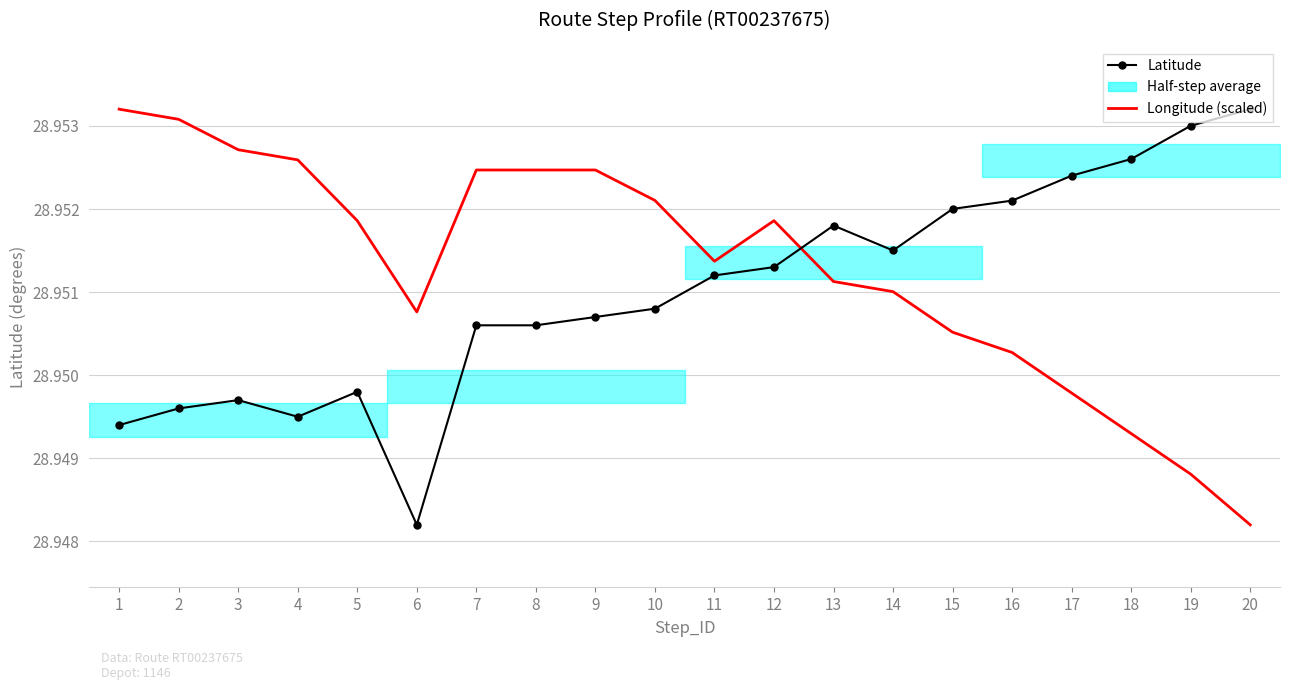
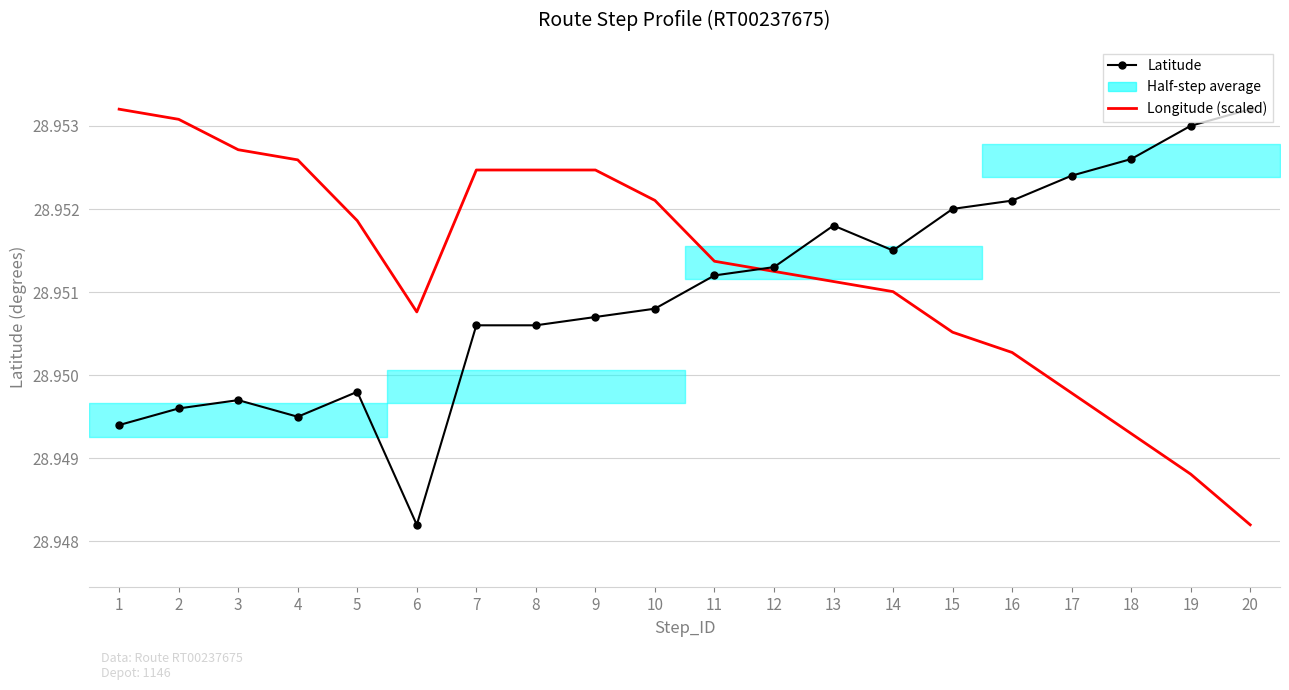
Longitude (scaled), 12: 28.9519 -> 28.9512
